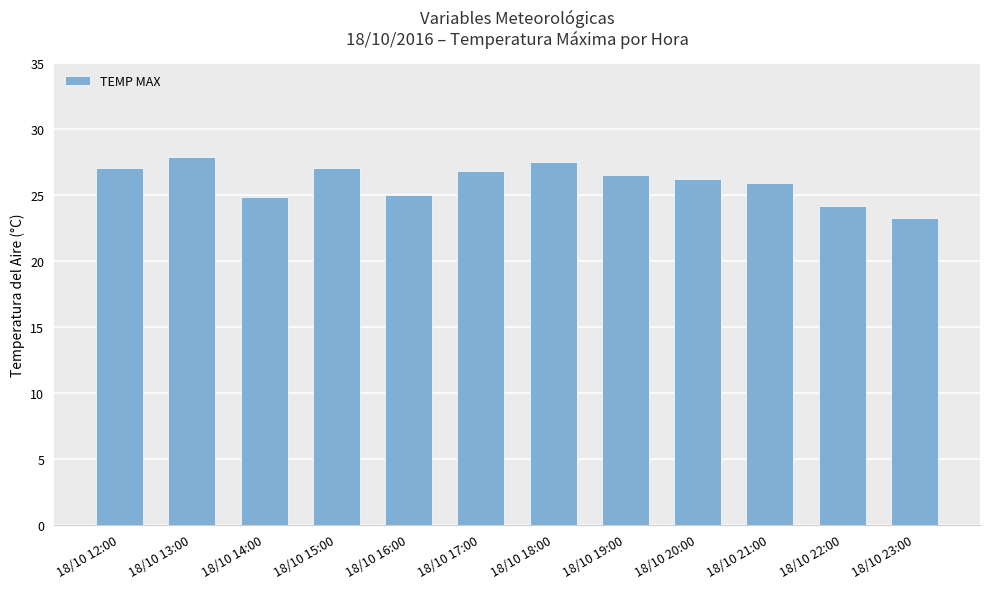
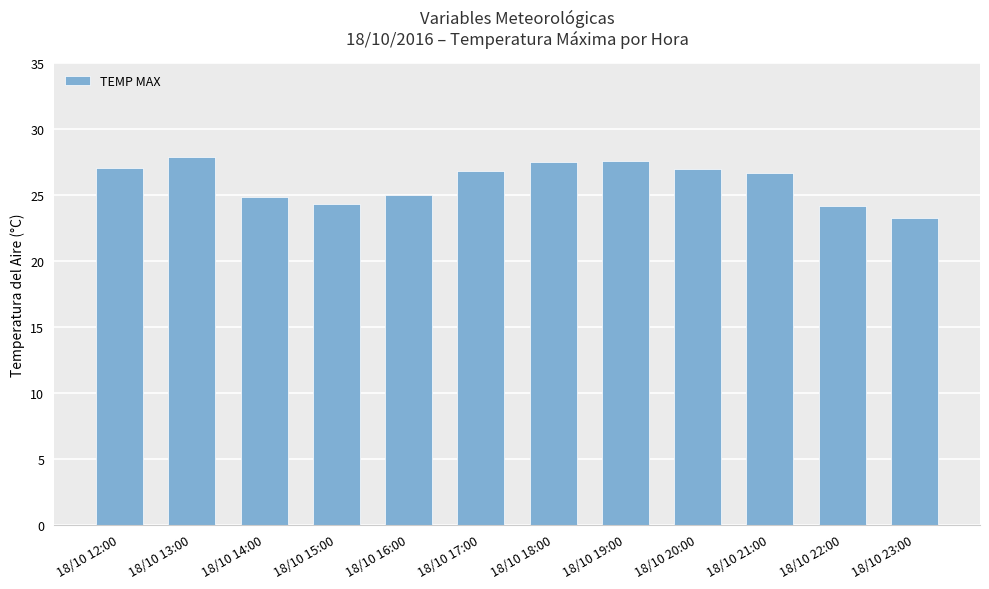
18/10 15:00: 27.1 -> 24.3
18/10 19:00: 26.5 -> 27.6
18/10 20:00: 26.2 -> 27.0
18/10 21:00: 25.9 -> 26.7
